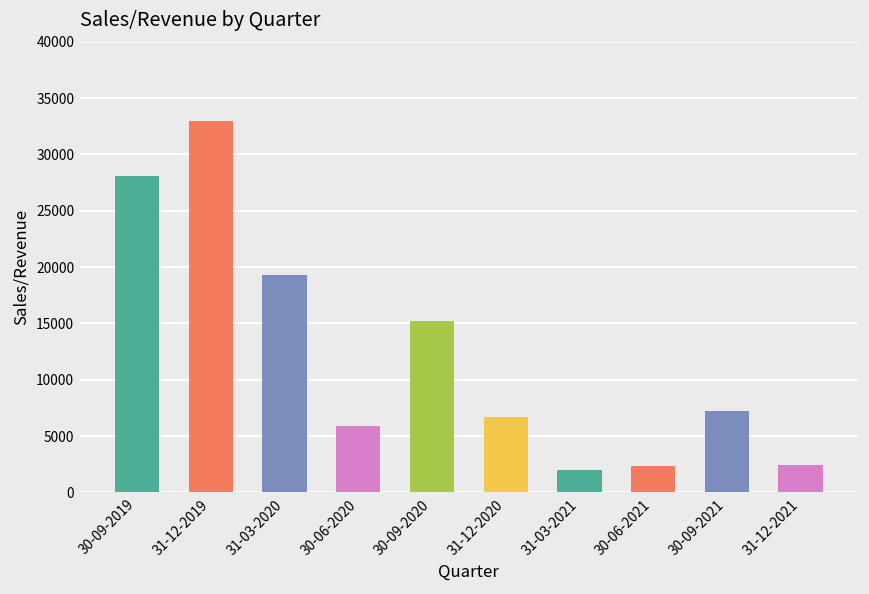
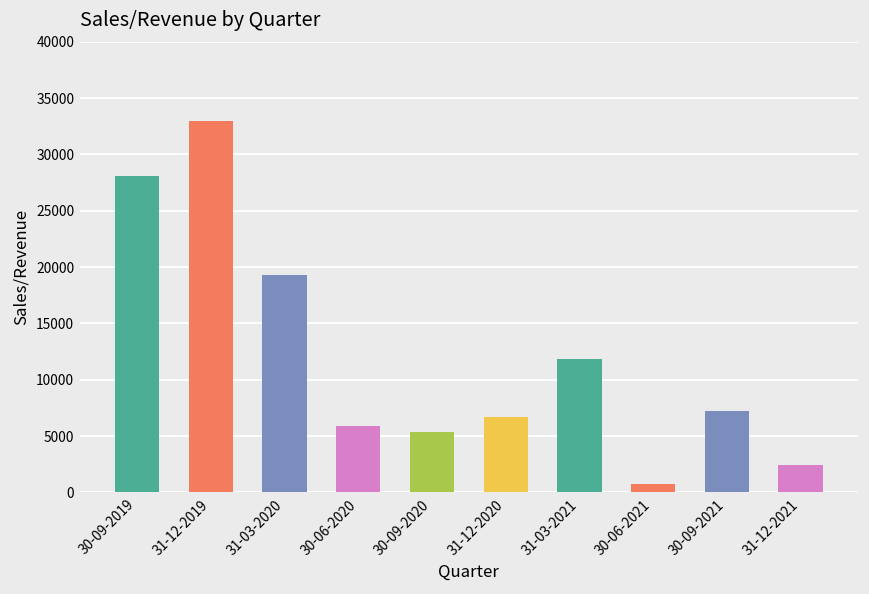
30-09-2020: 15200 -> 5400
31-03-2021: 2000 -> 11900
30-06-2021: 2400 -> 800
